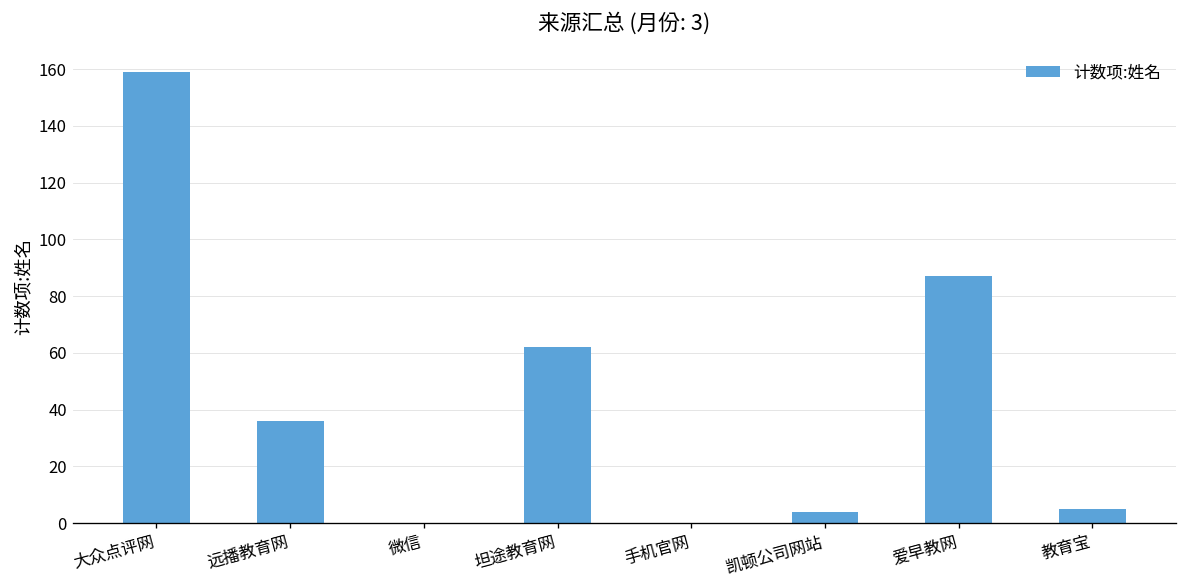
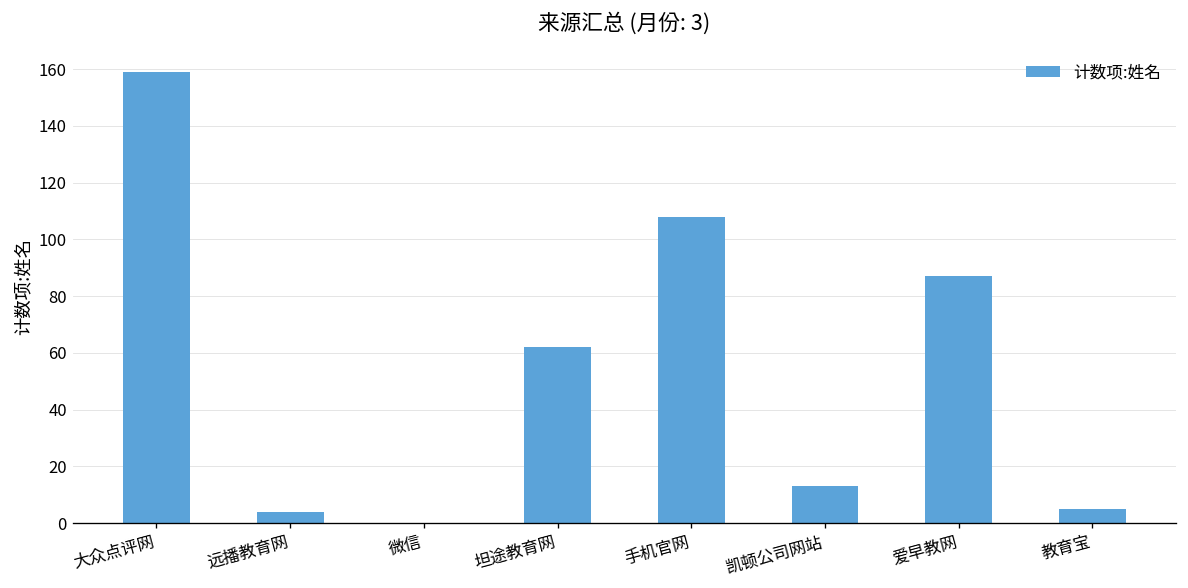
远播教育网: 36 -> 4
手机官网: 0 -> 108
凯顿公司网站: 4 -> 13
